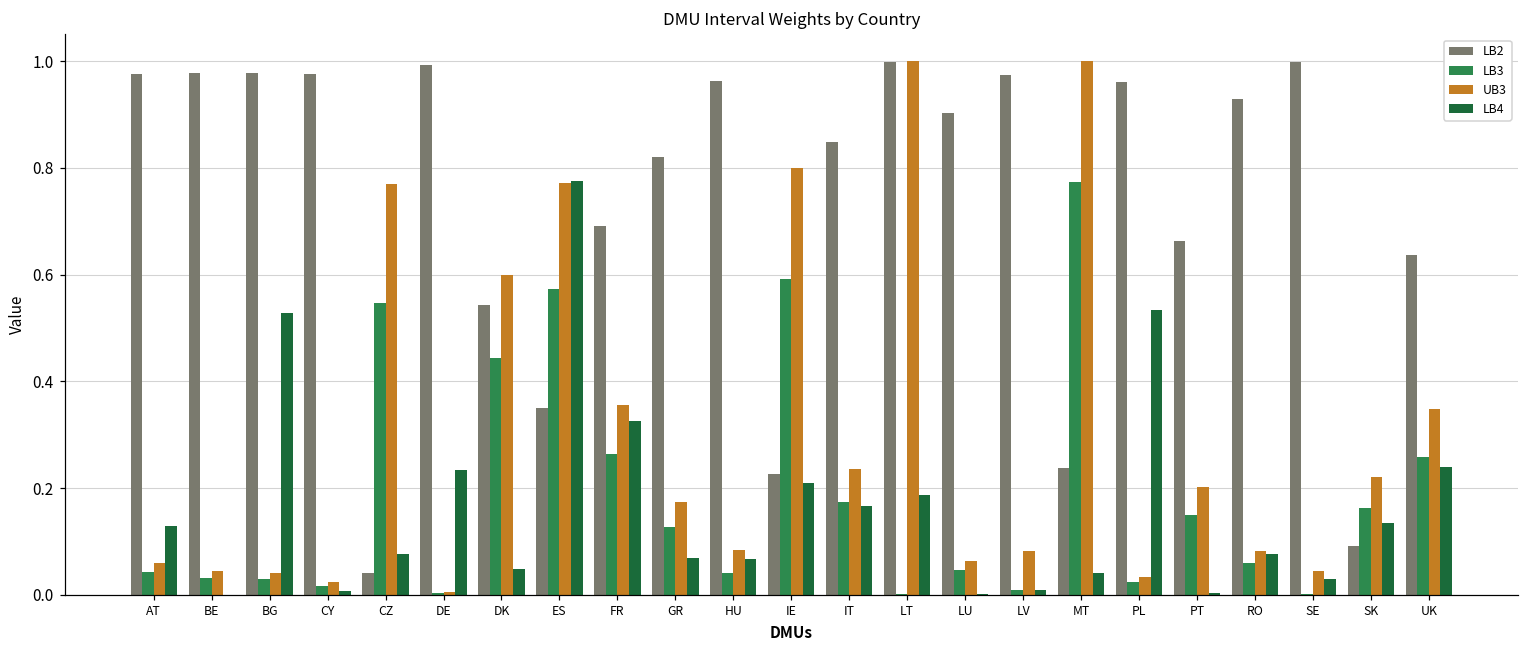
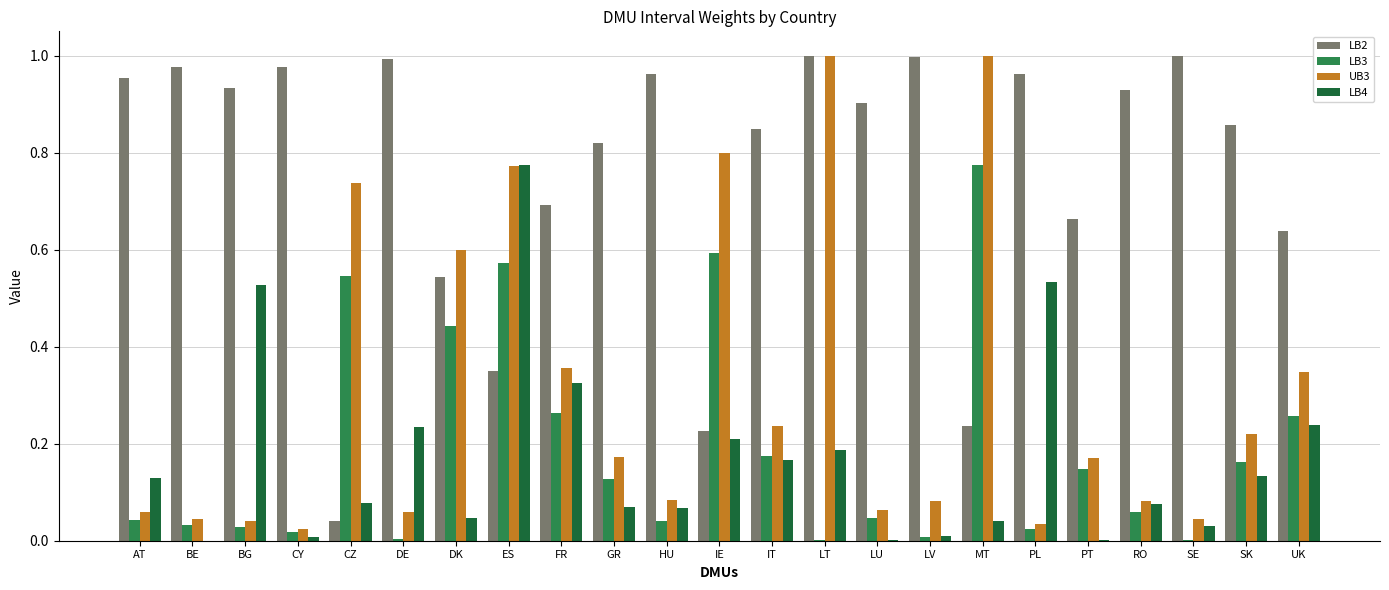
LB2, AT: 0.98 -> 0.95
LB2, BG: 0.98 -> 0.93
UB3, CZ: 0.77 -> 0.74
UB3, DE: 0.00 -> 0.06
LB2, LV: 0.97 -> 1.00
UB3, PT: 0.20 -> 0.17
LB2, SK: 0.09 -> 0.86
